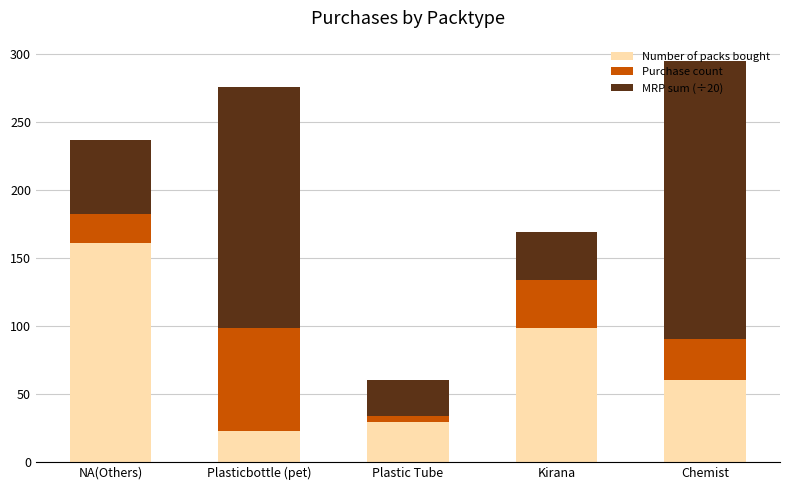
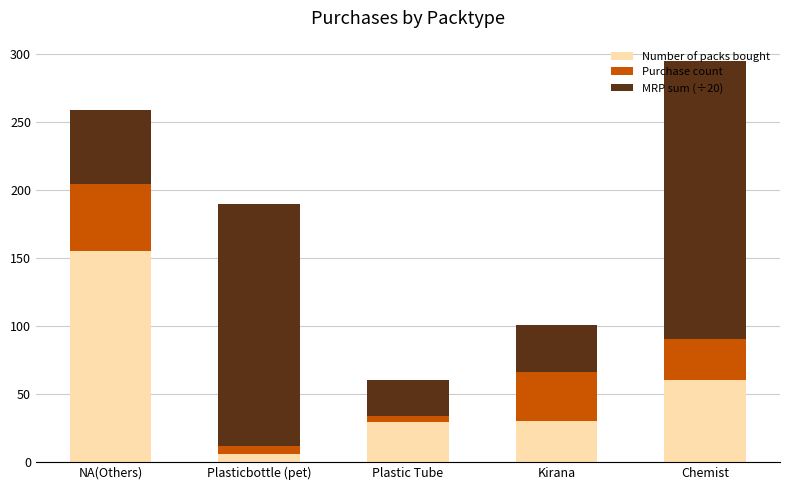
Number of packs bought, NA(Others): 161 -> 155
Purchase count, NA(Others): 21 -> 49
Number of packs bought, Plasticbottle (pet): 23 -> 6
Purchase count, Plasticbottle (pet): 75 -> 6
Number of packs bought, Kirana: 98 -> 30
